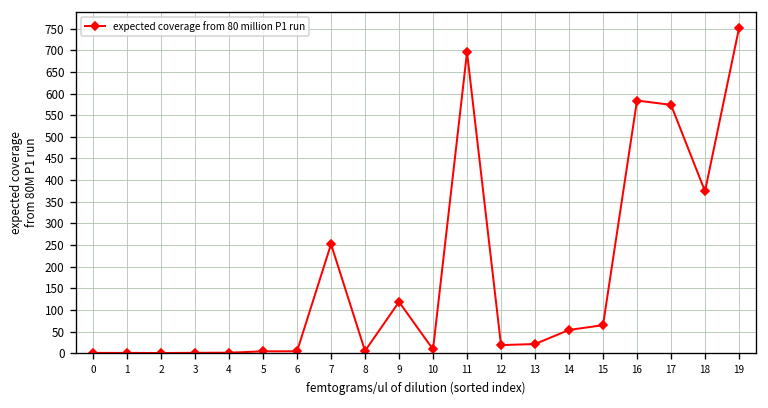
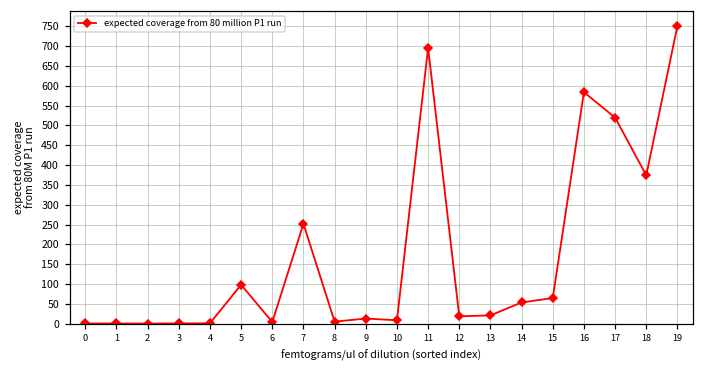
5: 0 -> 100
9: 120 -> 10
17: 570 -> 520
